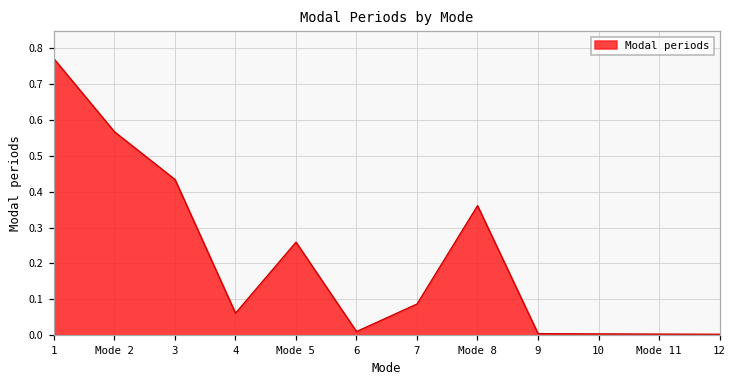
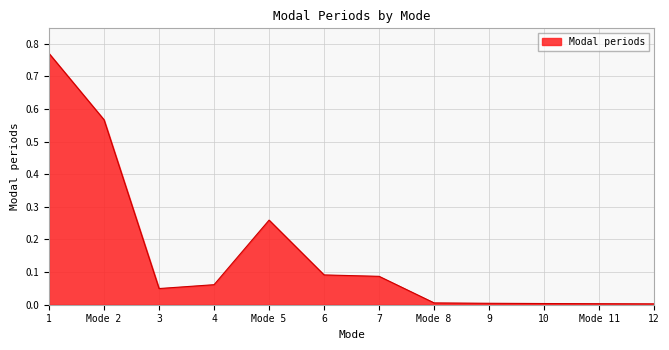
3: 0.43 -> 0.05
6: 0.01 -> 0.09
Mode 8: 0.36 -> 0.01
